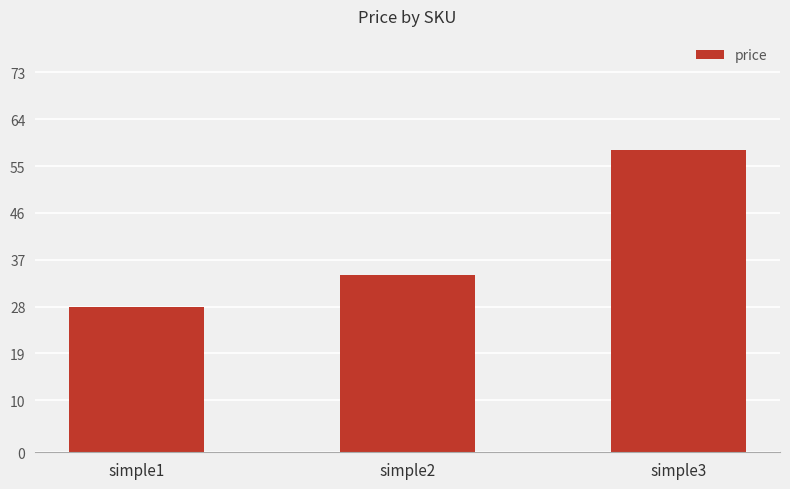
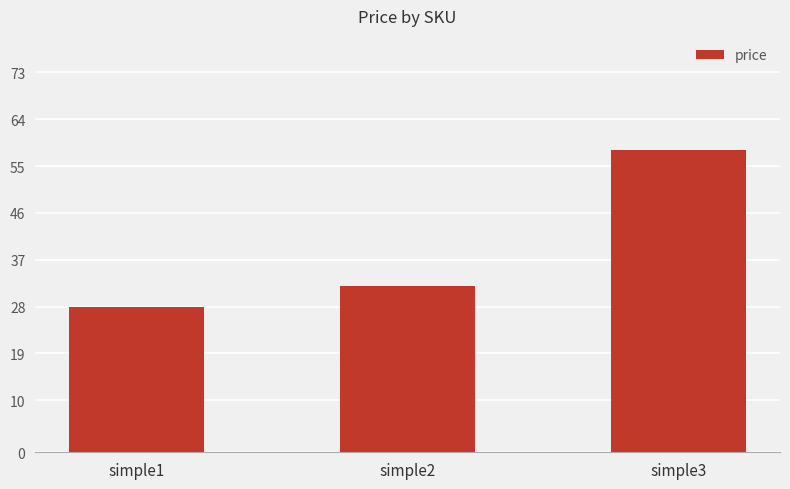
simple2: 34 -> 32
